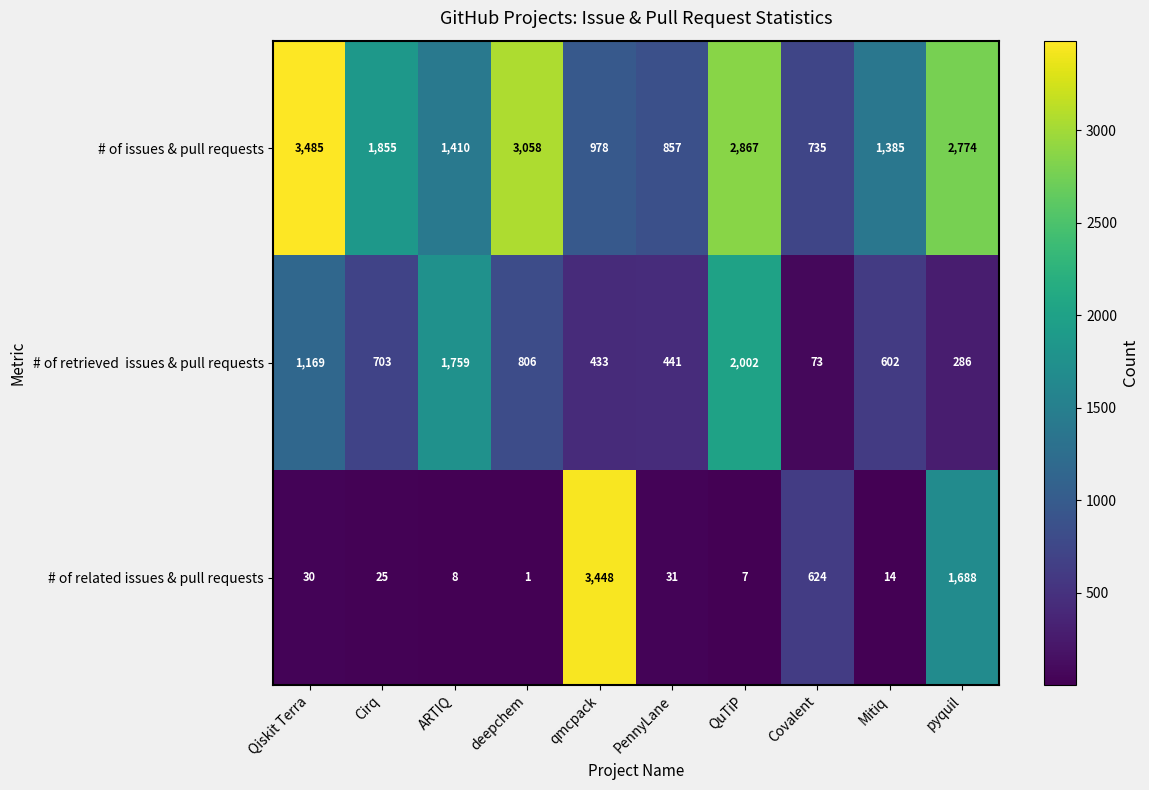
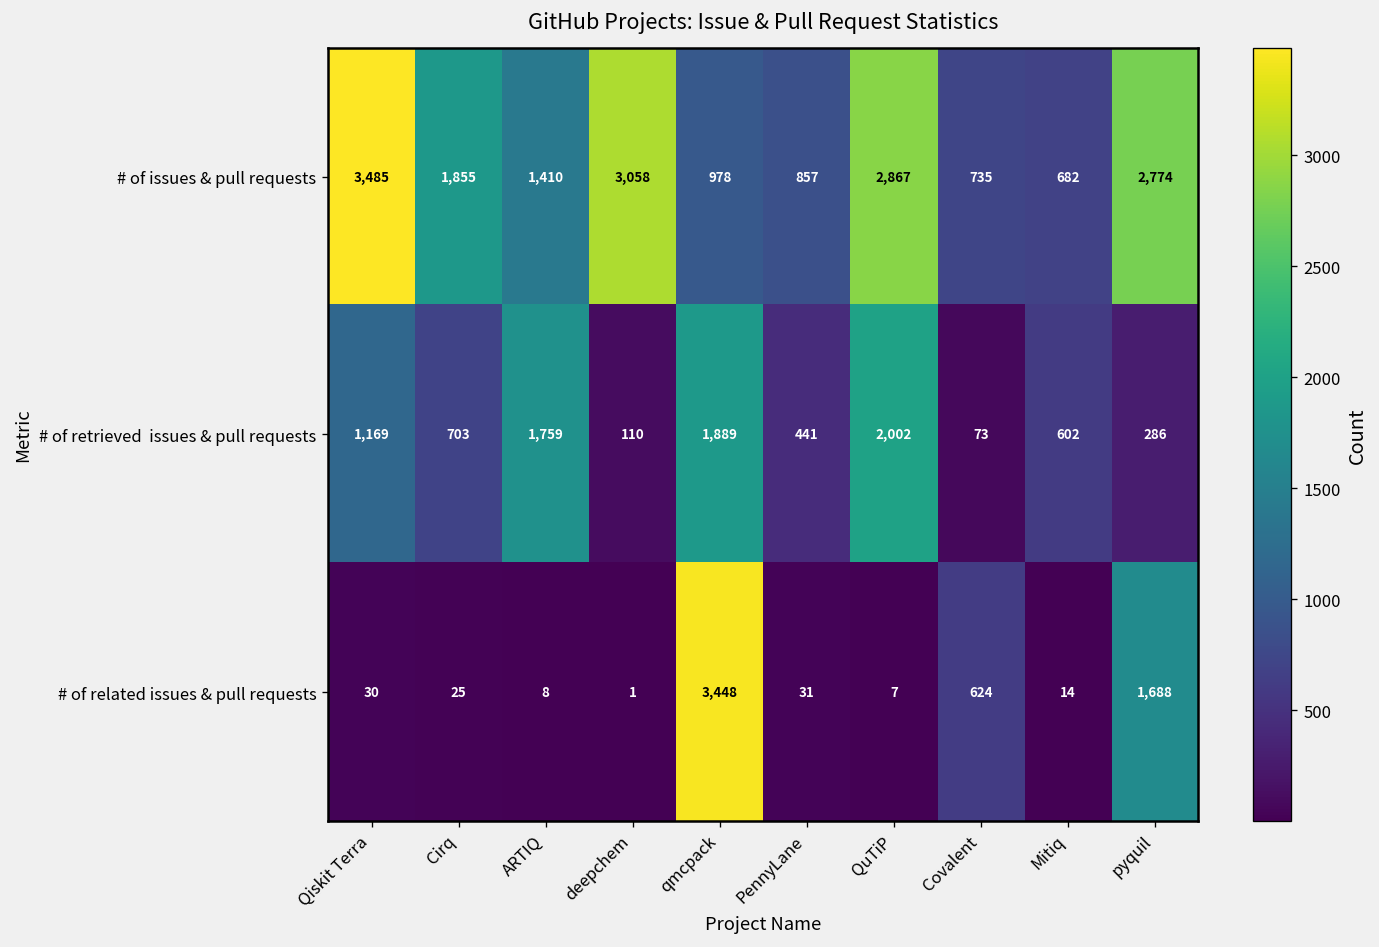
# of issues & pull requests, Mitiq: 1,385 -> 682
# of retrieved issues & pull requests, deepchem: 806 -> 110
# of retrieved issues & pull requests, qmcpack: 433 -> 1,889
